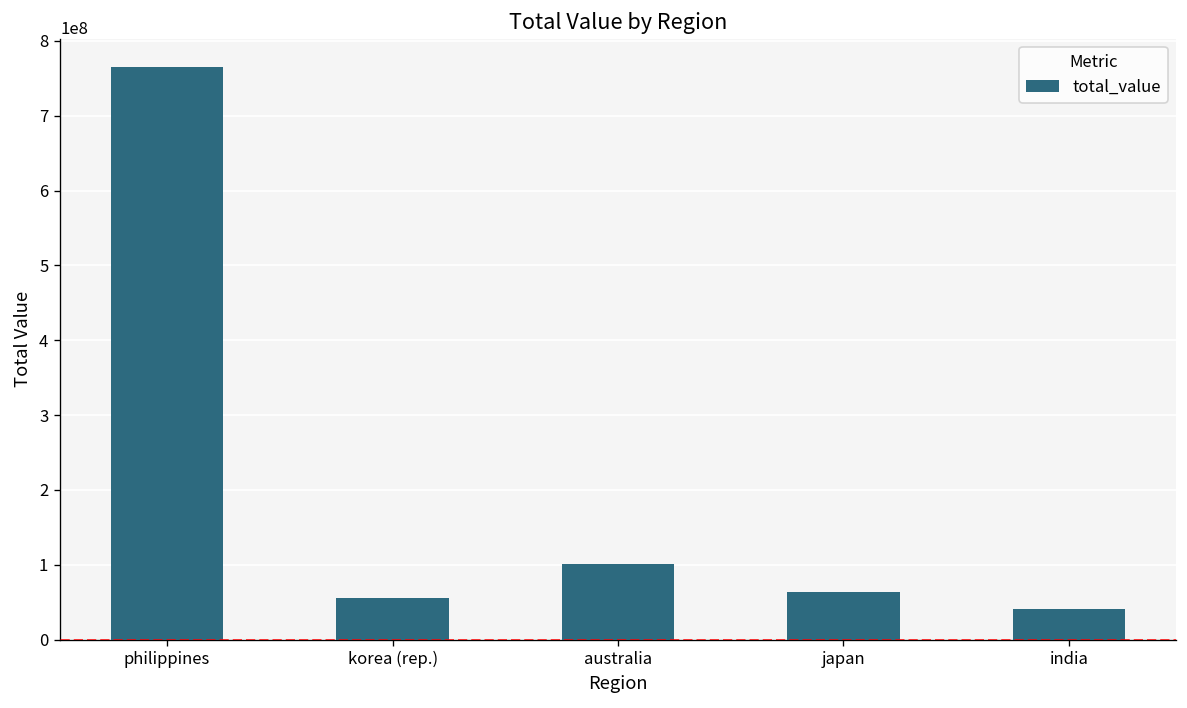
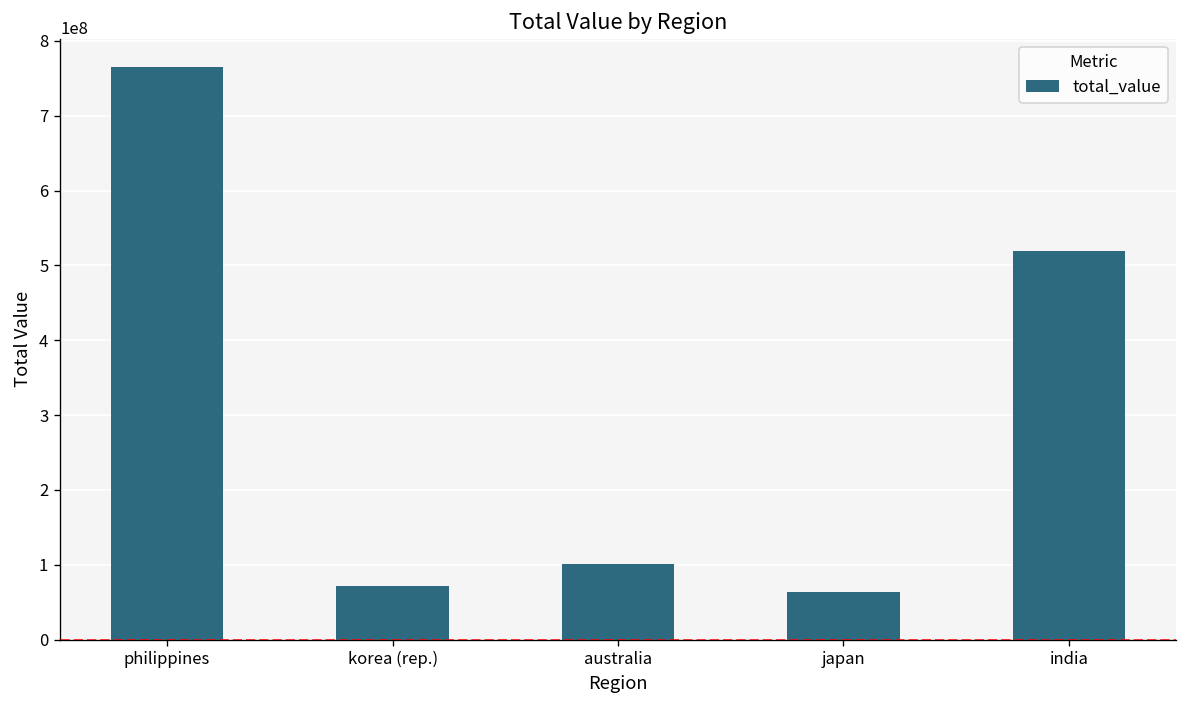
korea (rep.): 60000000 -> 70000000
india: 40000000 -> 520000000
